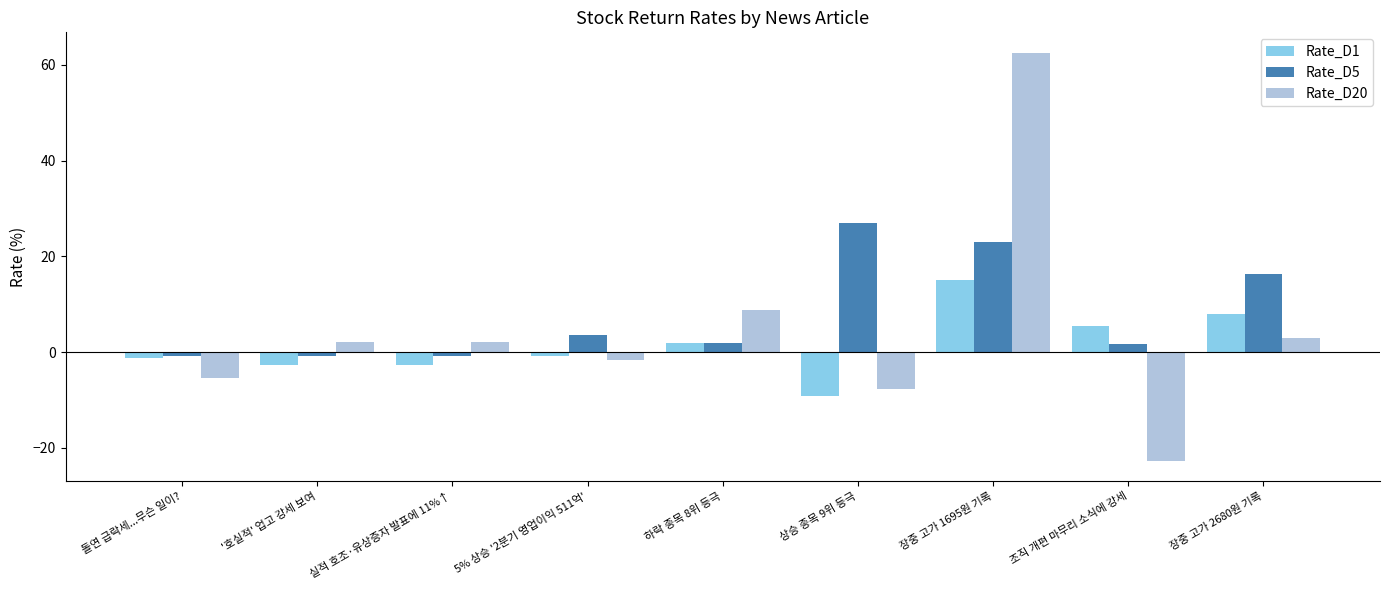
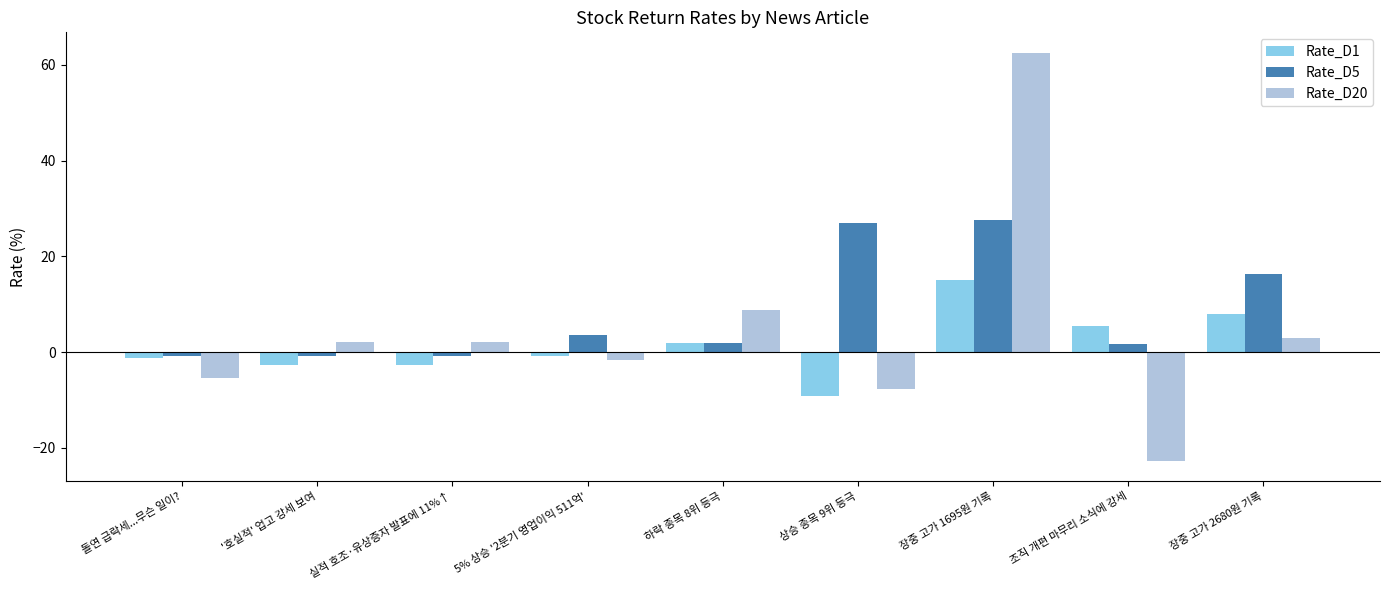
Rate_D5, 장중 고가 1695원 기록: 23 -> 28
